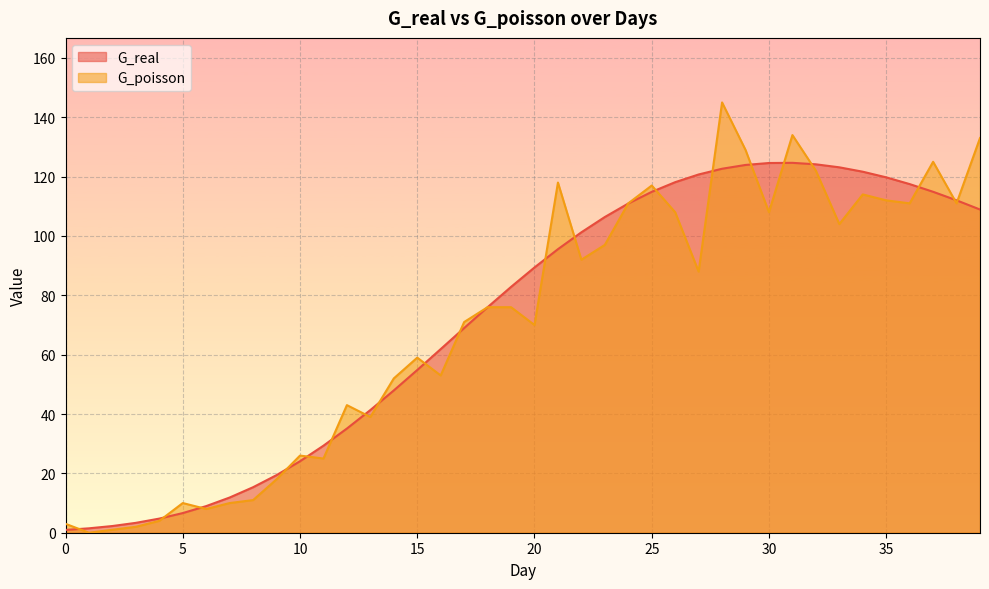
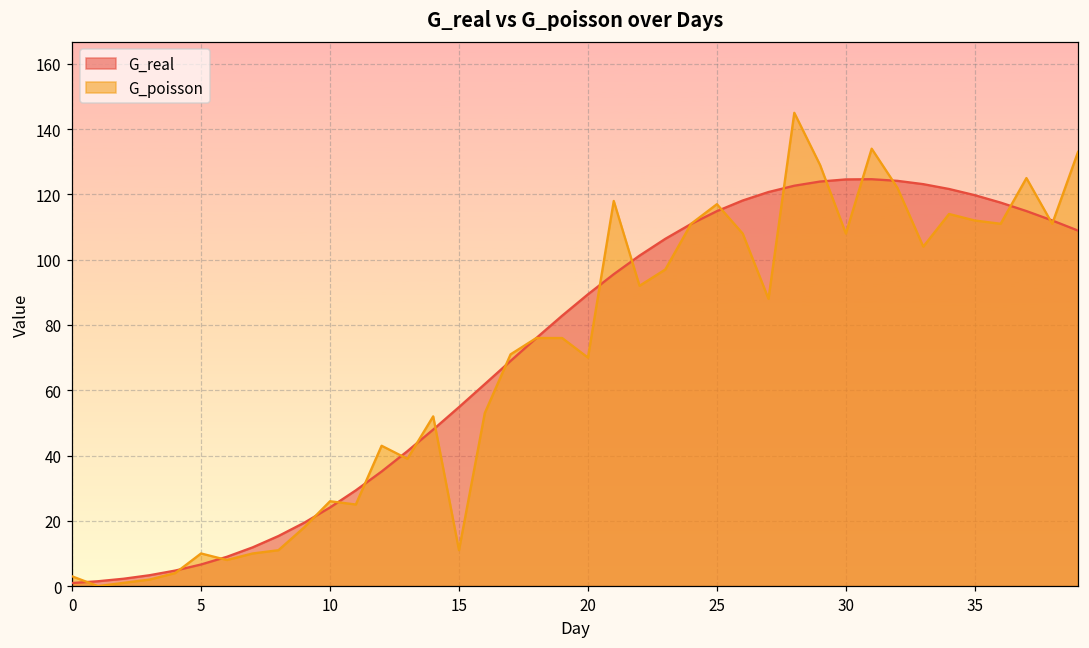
G_poisson, 15: 59 -> 11
